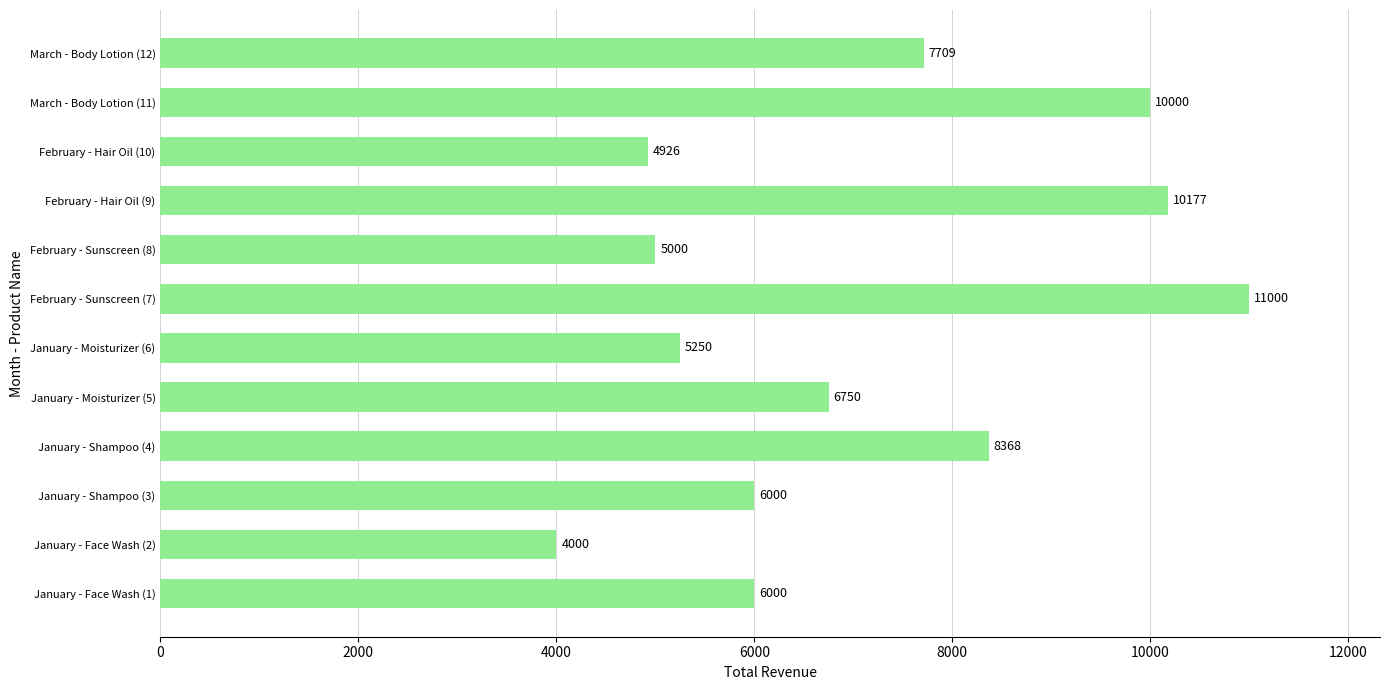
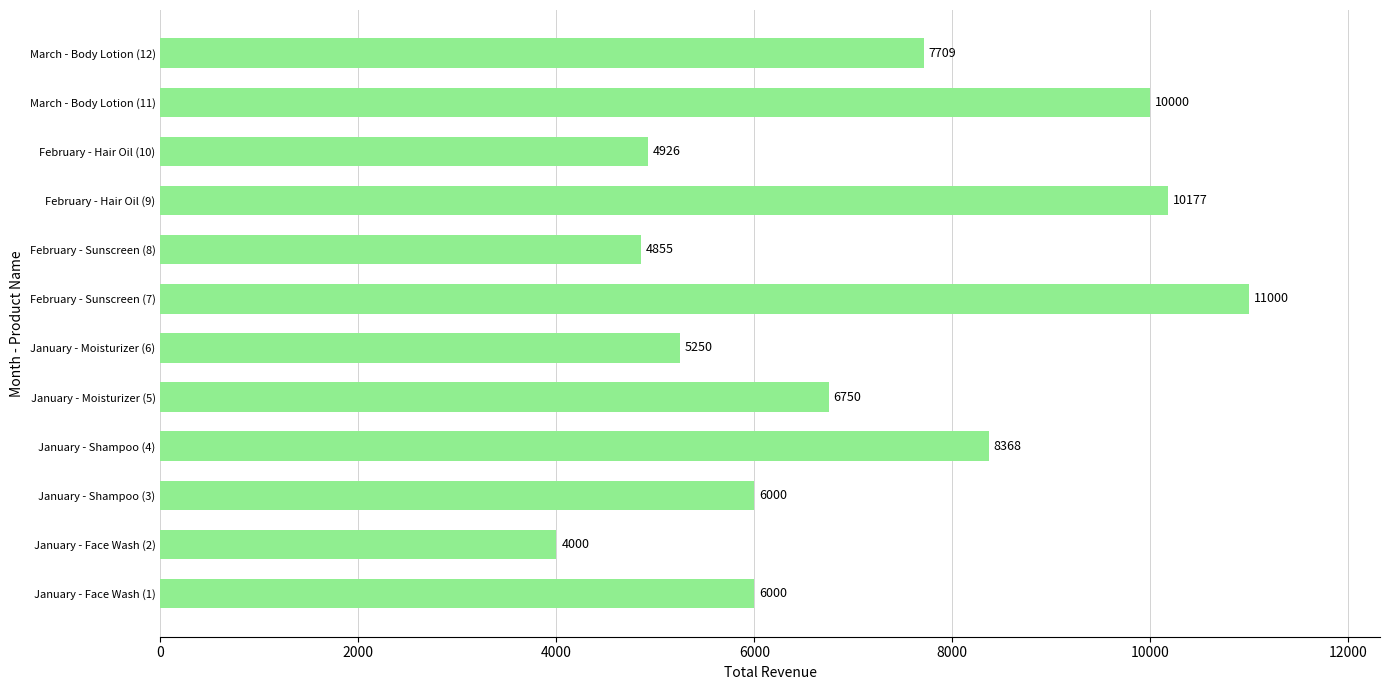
February - Sunscreen (8): 5000 -> 4855
